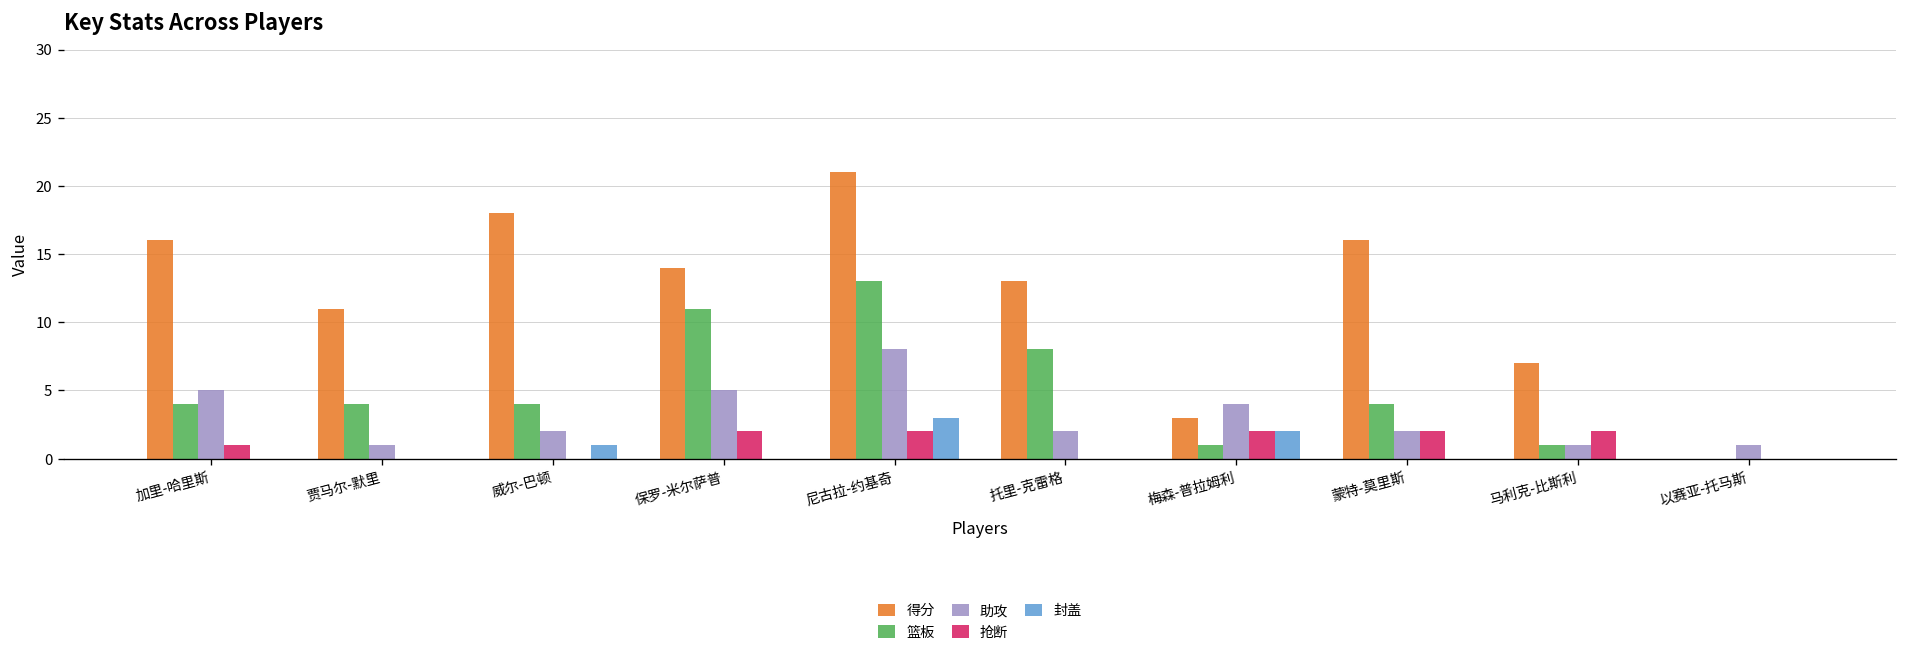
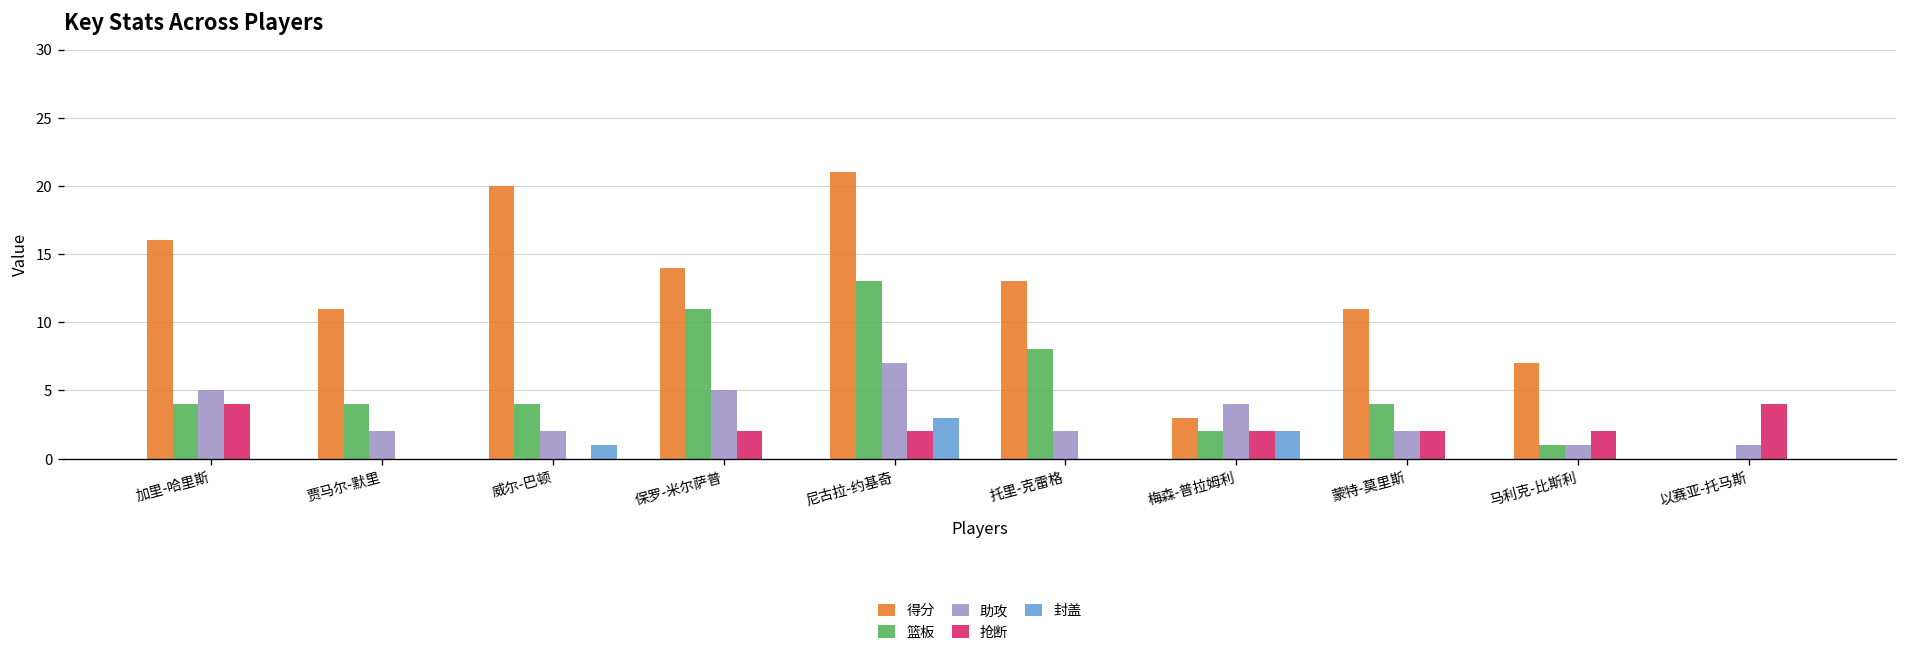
抢断, 加里-哈里斯: 1 -> 4
助攻, 贾马尔-默里: 1 -> 2
得分, 威尔-巴顿: 18 -> 20
助攻, 尼古拉-约基奇: 8 -> 7
篮板, 梅森-普拉姆利: 1 -> 2
得分, 蒙特-莫里斯: 16 -> 11
抢断, 以赛亚-托马斯: 0 -> 4
